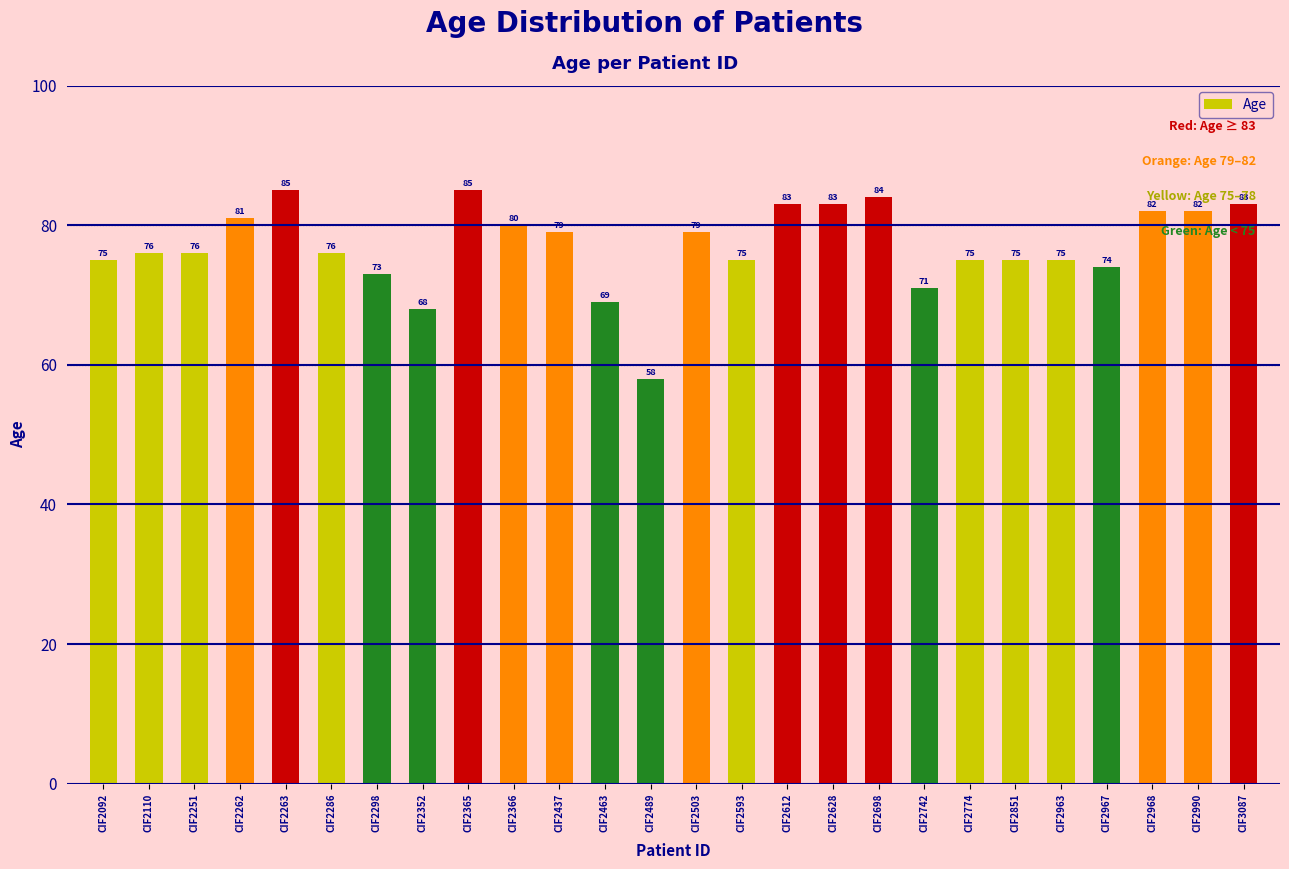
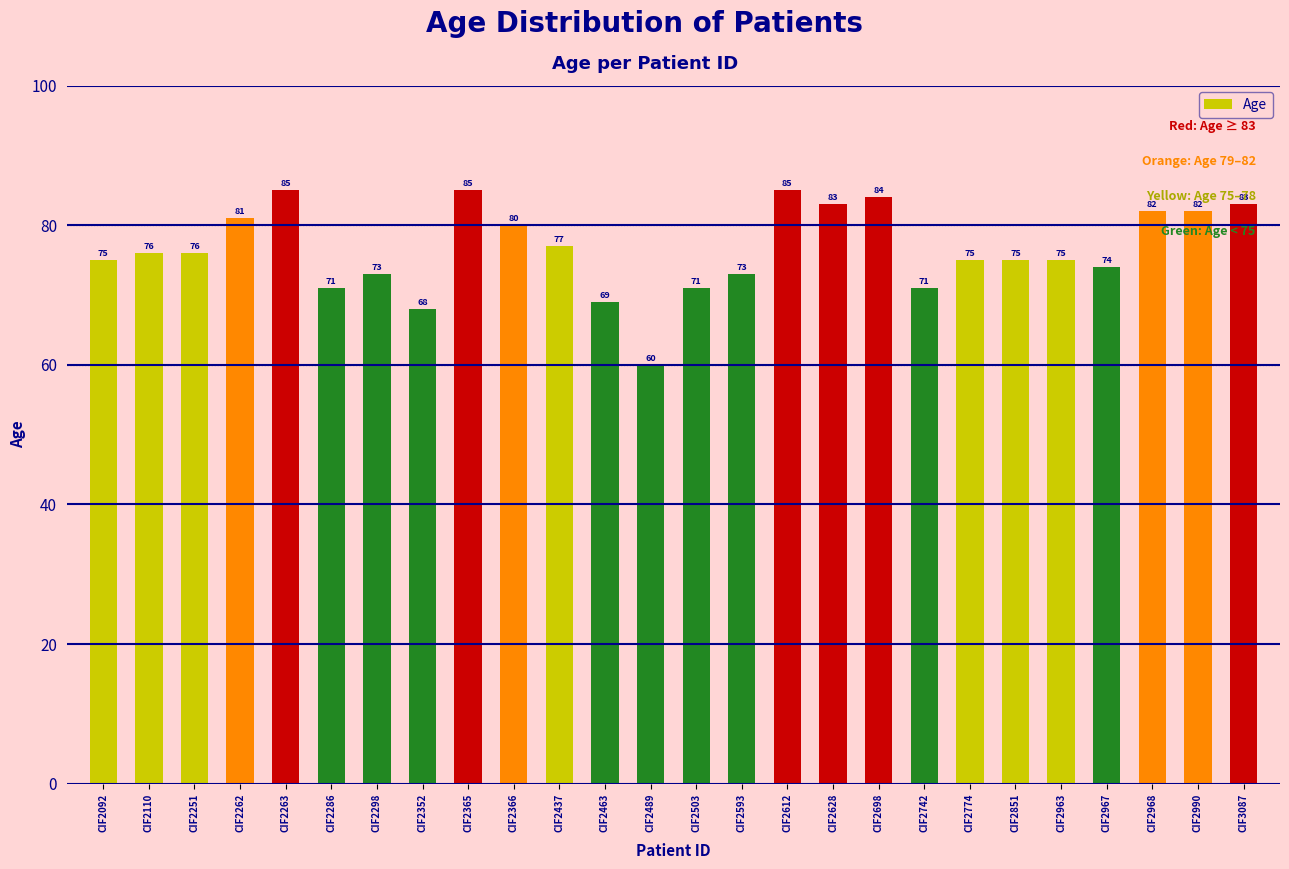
CIF2286: 76 -> 71
CIF2437: 79 -> 77
CIF2489: 58 -> 60
CIF2503: 79 -> 71
CIF2593: 75 -> 73
CIF2612: 83 -> 85
